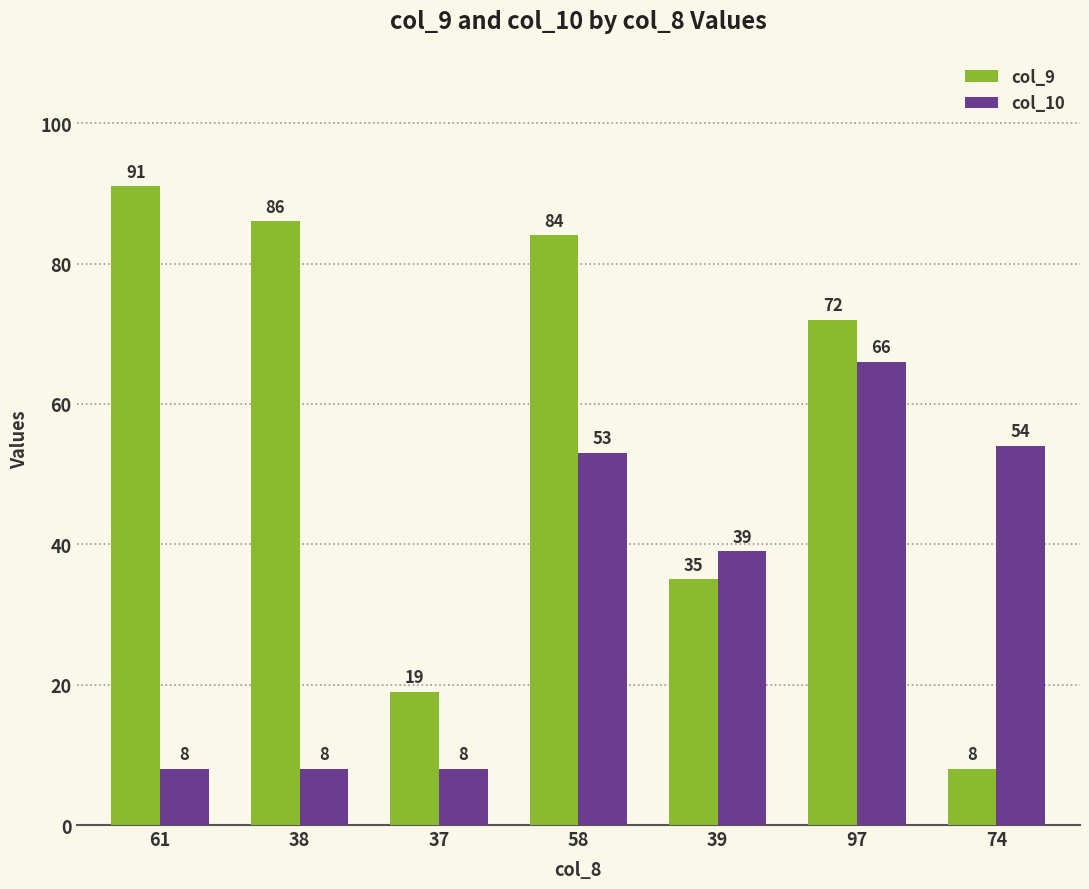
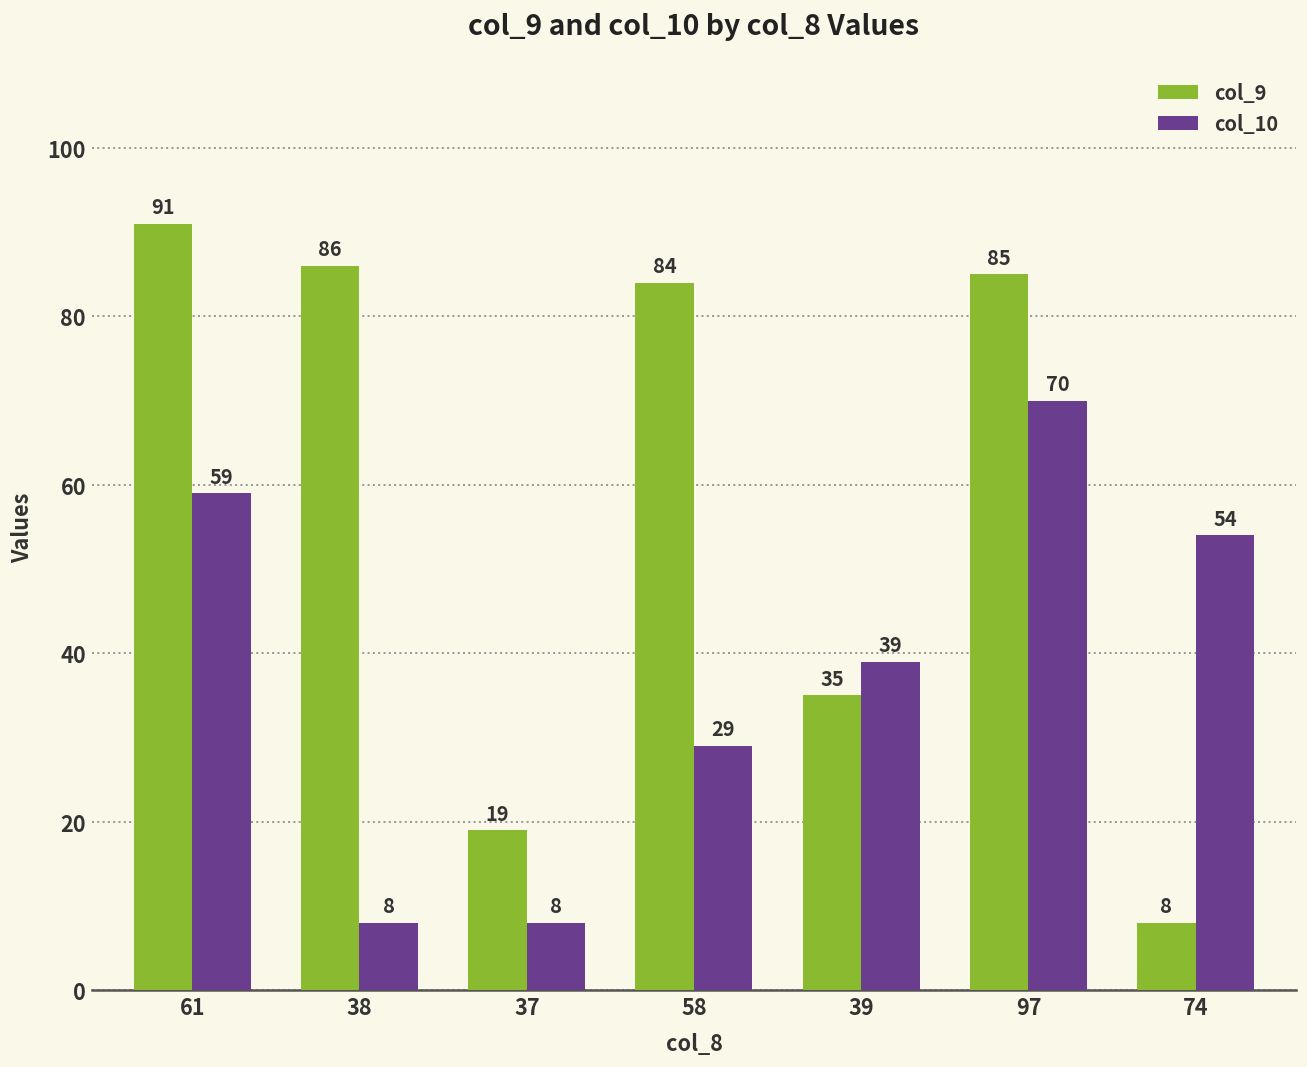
col_10, 61: 8 -> 59
col_10, 58: 53 -> 29
col_9, 97: 72 -> 85
col_10, 97: 66 -> 70
